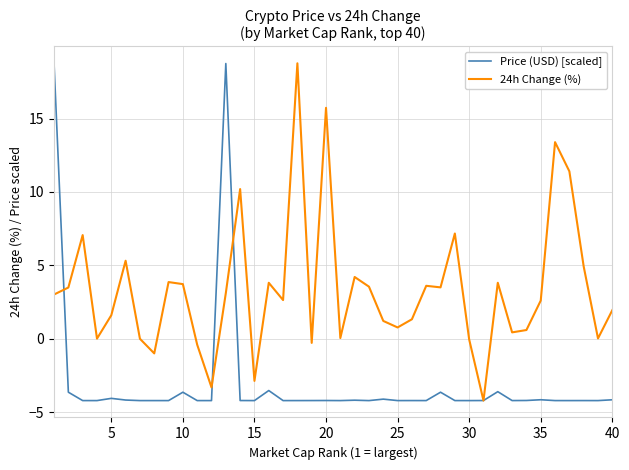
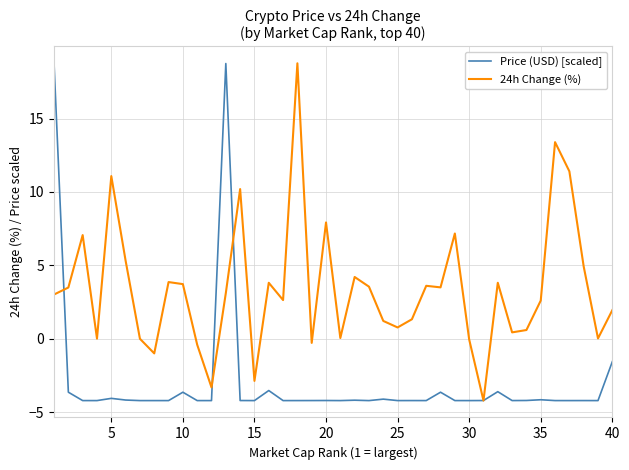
24h Change (%), 5: 1.6 -> 11.1
24h Change (%), 20: 15.7 -> 7.9
Price (USD) [scaled], 40: -4.2 -> -1.6
